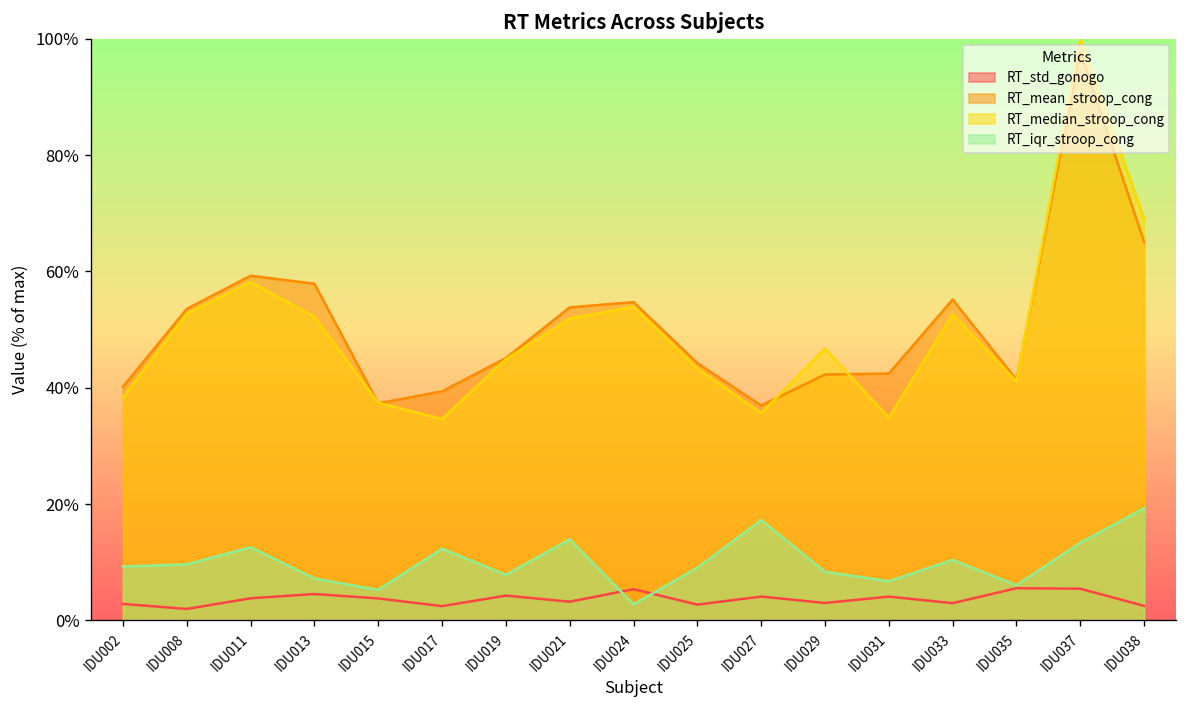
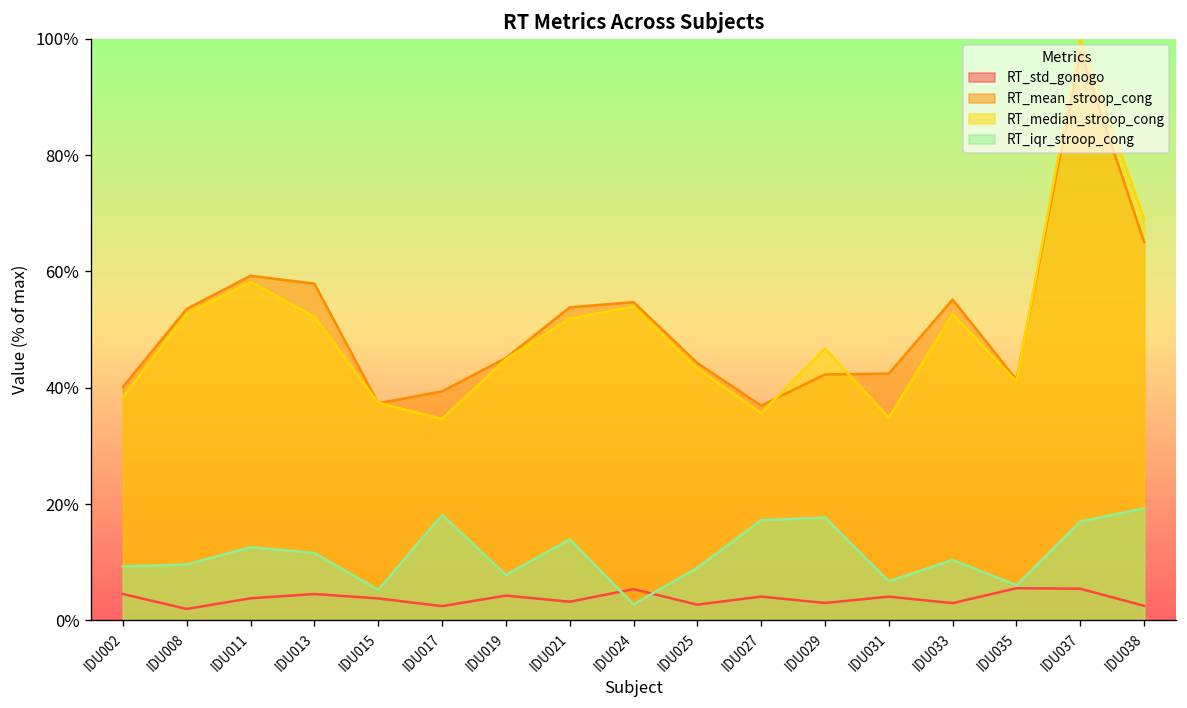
RT_std_gonogo, IDU002: 3% -> 5%
RT_iqr_stroop_cong, IDU013: 7% -> 12%
RT_iqr_stroop_cong, IDU017: 12% -> 18%
RT_iqr_stroop_cong, IDU029: 8% -> 18%
RT_iqr_stroop_cong, IDU037: 13% -> 17%
